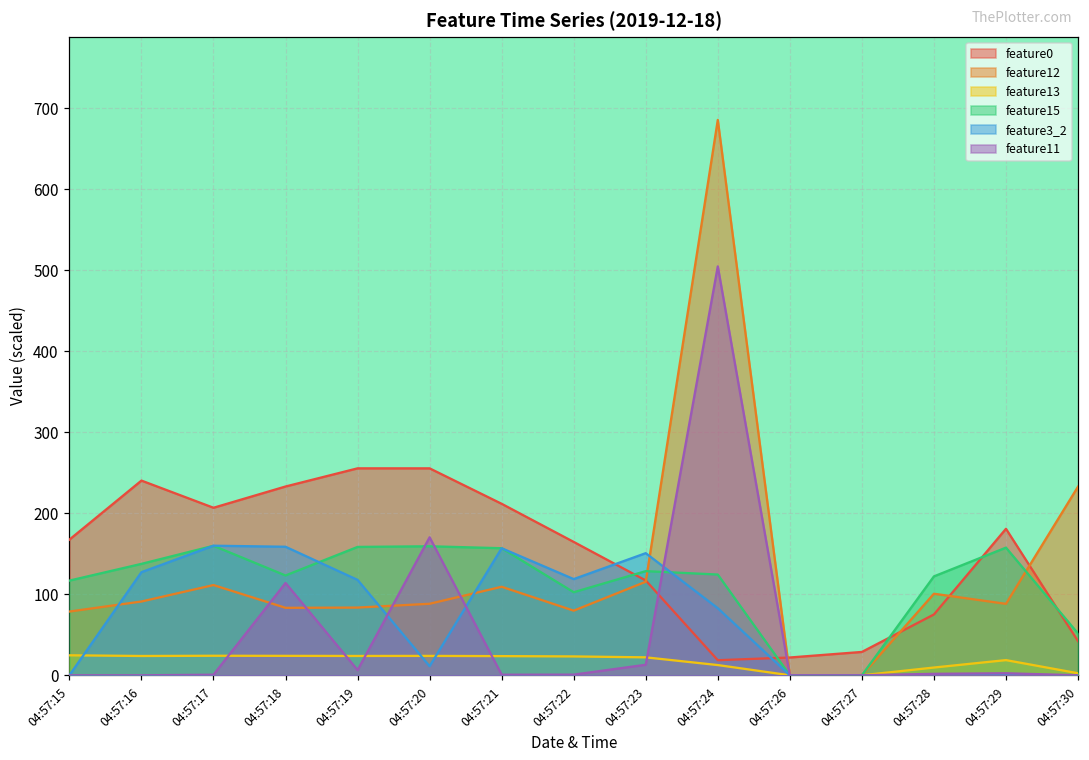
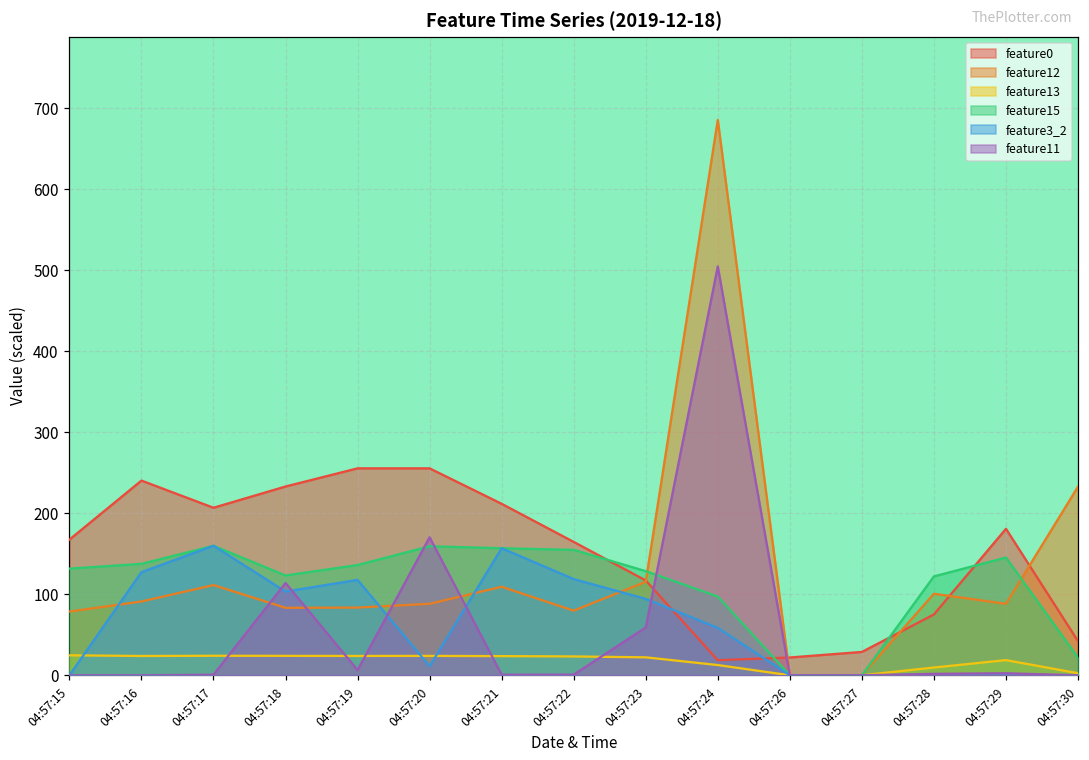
feature15, 04:57:15: 120 -> 130
feature3_2, 04:57:18: 160 -> 100
feature15, 04:57:19: 160 -> 140
feature15, 04:57:22: 100 -> 150
feature3_2, 04:57:23: 150 -> 90
feature11, 04:57:23: 10 -> 60
feature15, 04:57:24: 120 -> 100
feature3_2, 04:57:24: 80 -> 60
feature15, 04:57:29: 160 -> 150
feature15, 04:57:30: 50 -> 20
